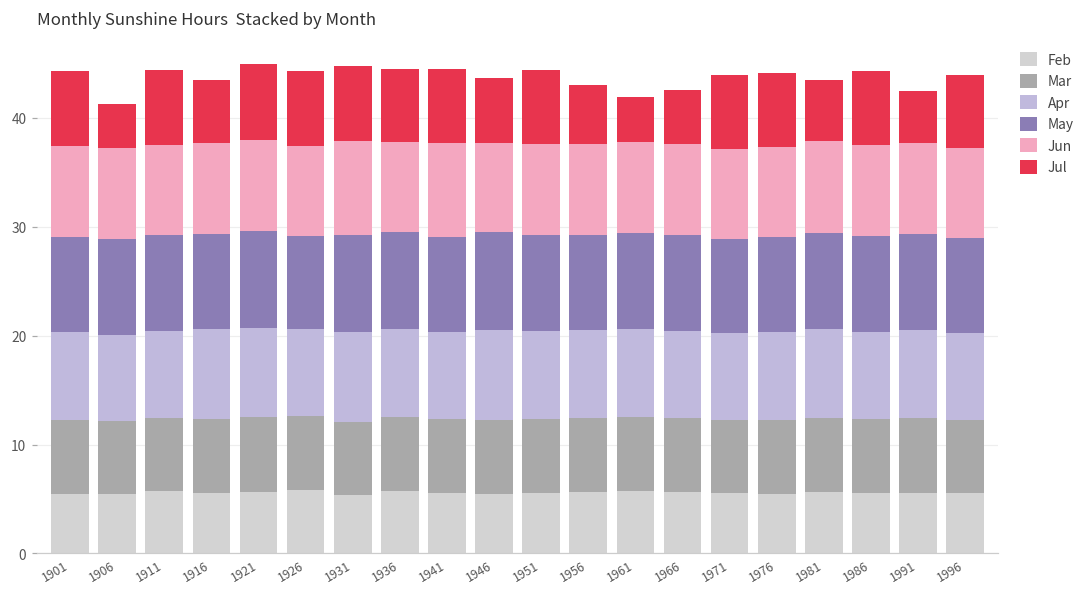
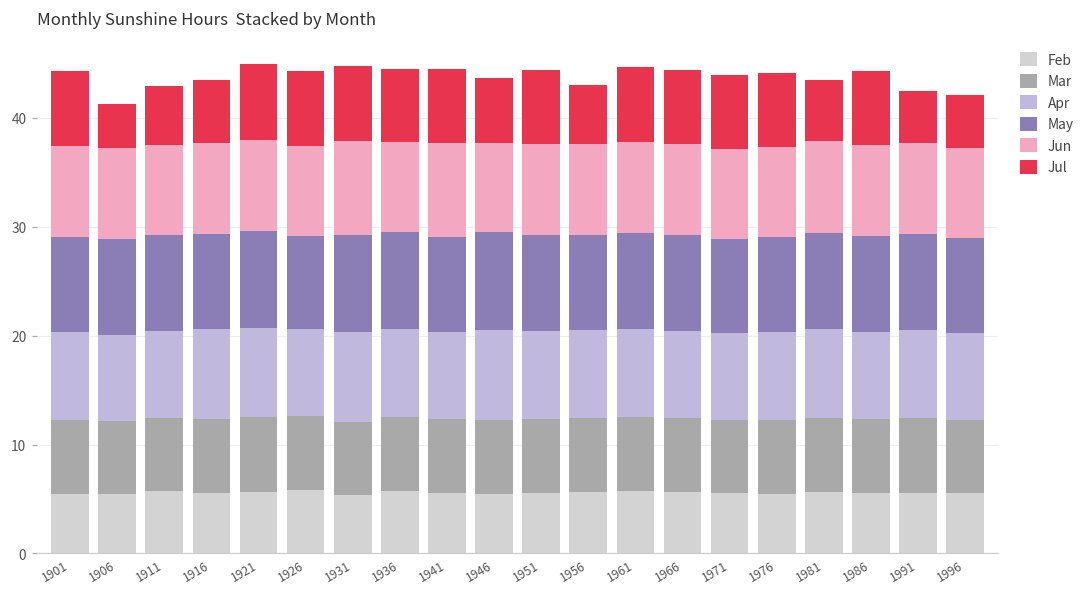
Jul, 1911: 7 -> 5
Jul, 1961: 4 -> 7
Jul, 1966: 5 -> 7
Jul, 1996: 7 -> 5
